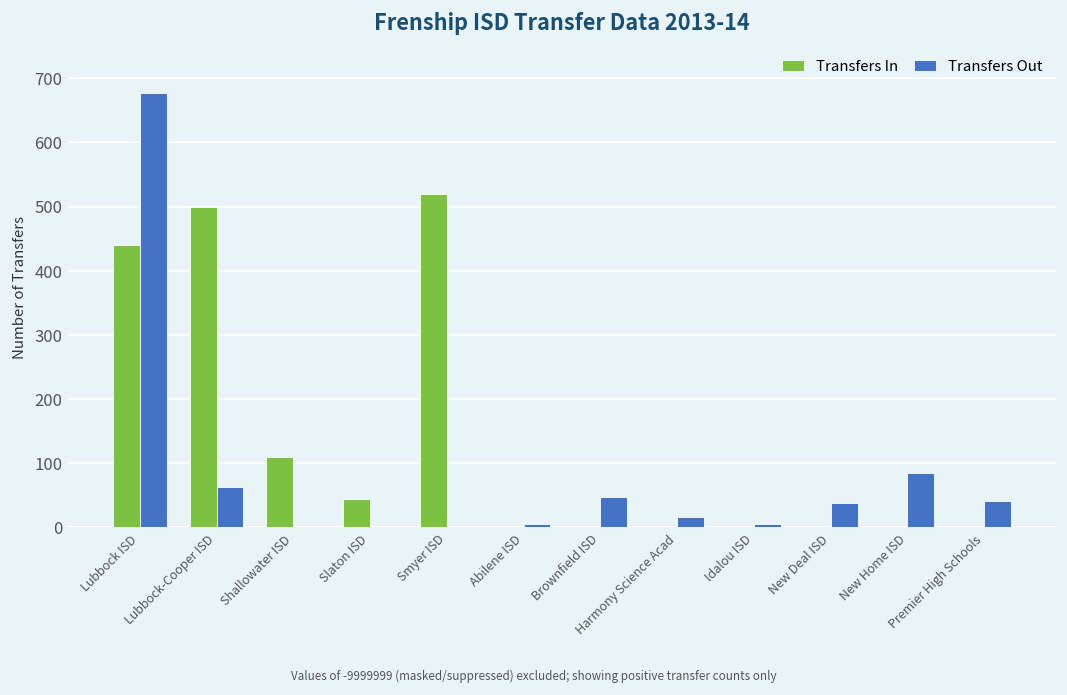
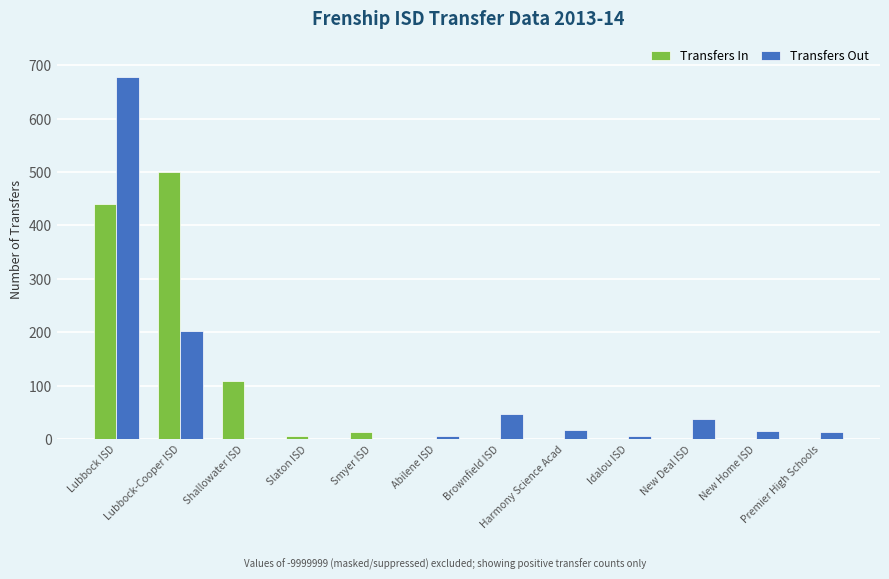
Transfers Out, Lubbock-Cooper ISD: 60 -> 200
Transfers In, Slaton ISD: 40 -> 10
Transfers In, Smyer ISD: 520 -> 10
Transfers Out, New Home ISD: 80 -> 20
Transfers Out, Premier High Schools: 40 -> 10
